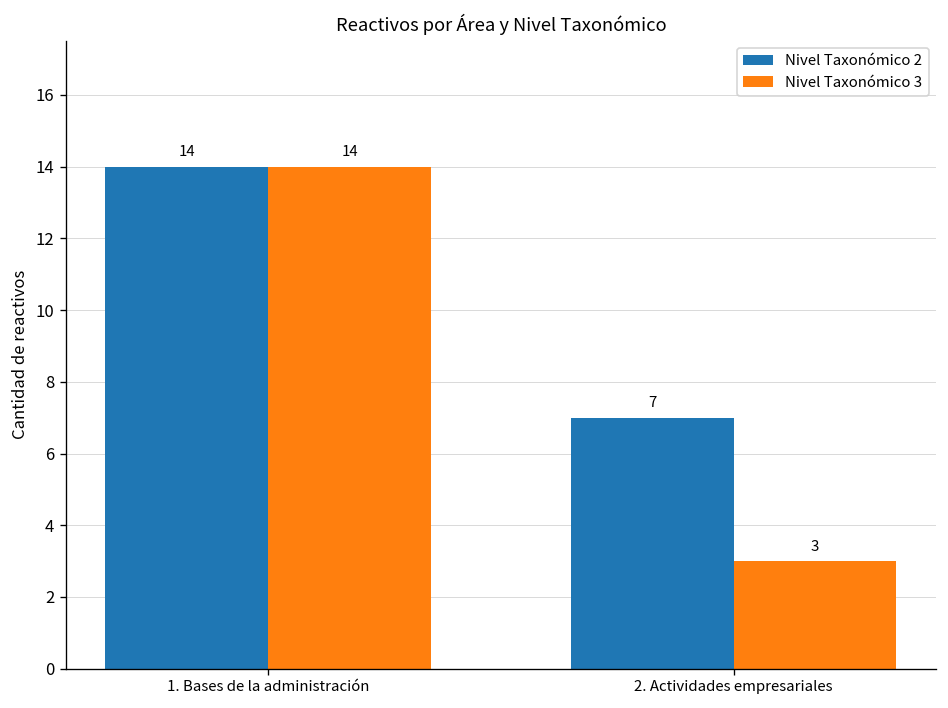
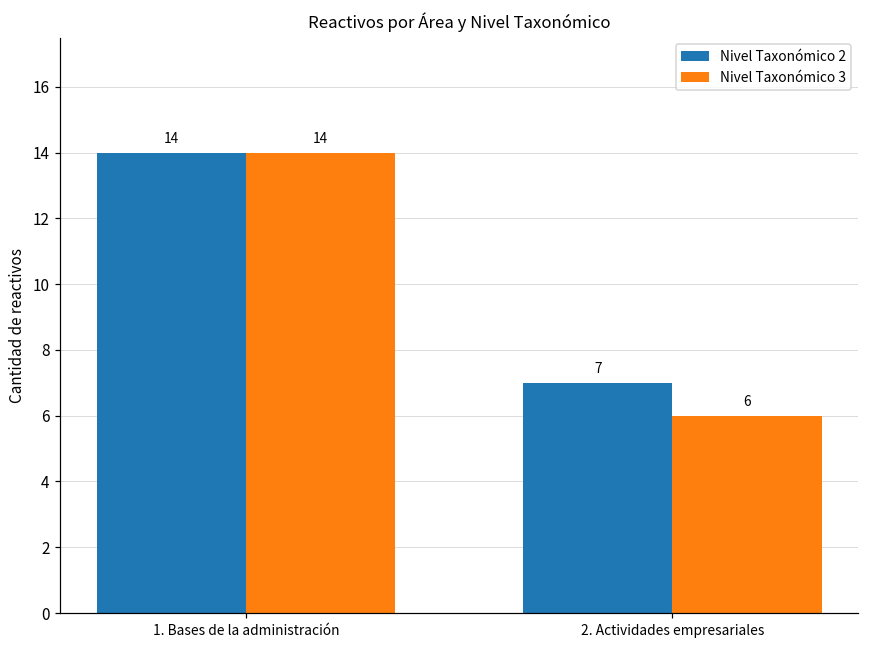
Nivel Taxonómico 3, 2. Actividades empresariales: 3 -> 6
